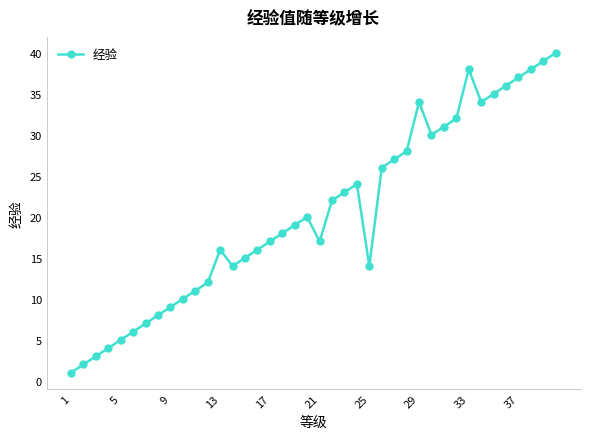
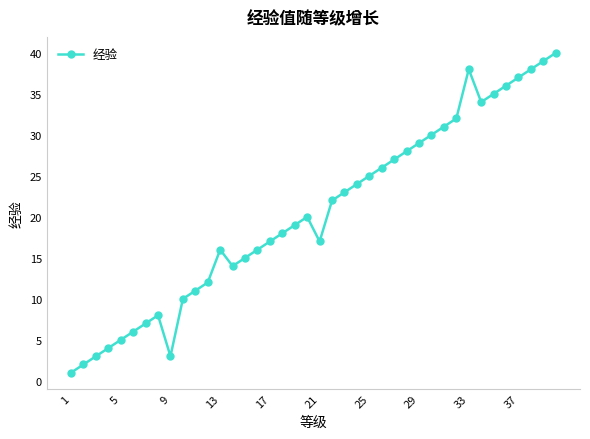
9: 9 -> 3
25: 14 -> 25
29: 34 -> 29
